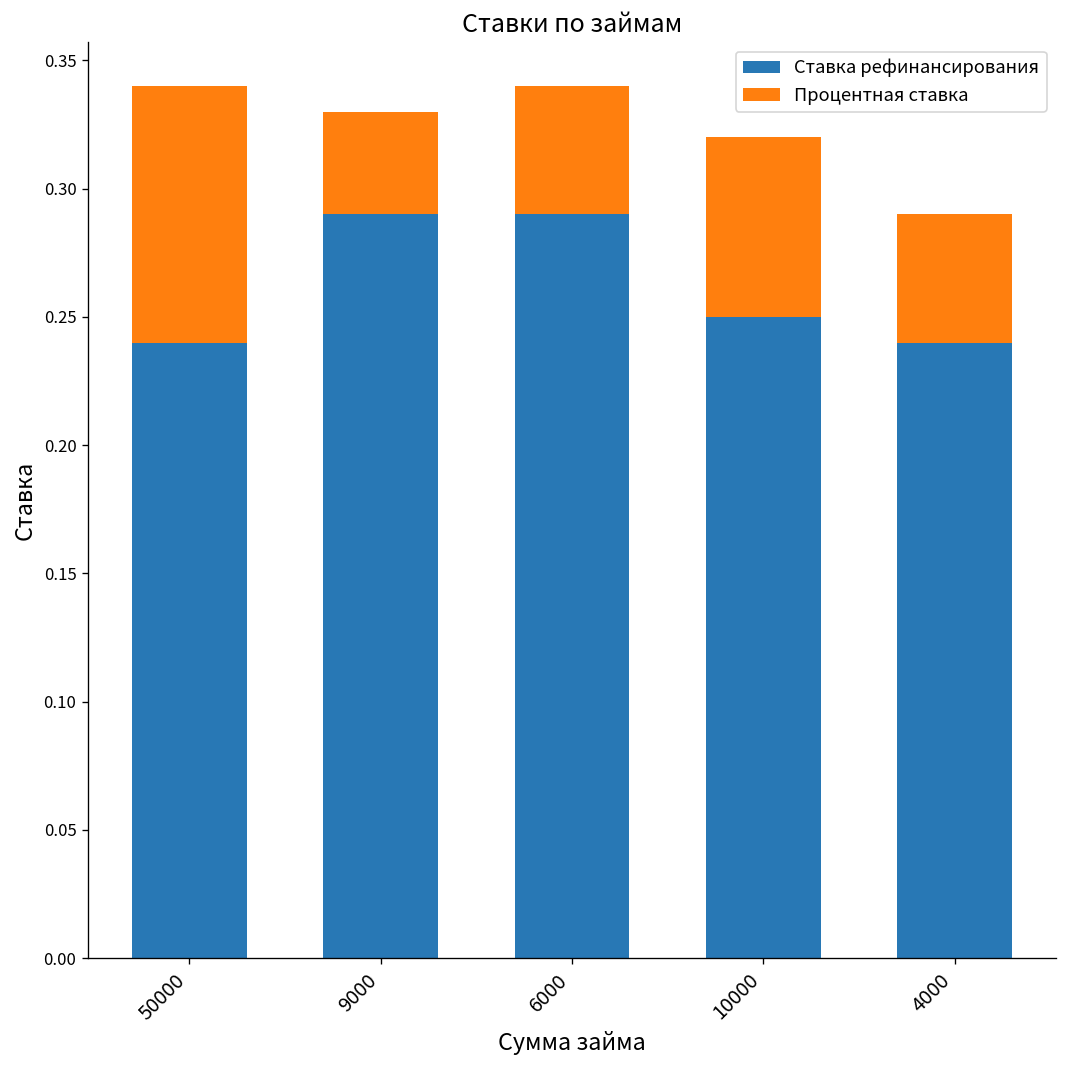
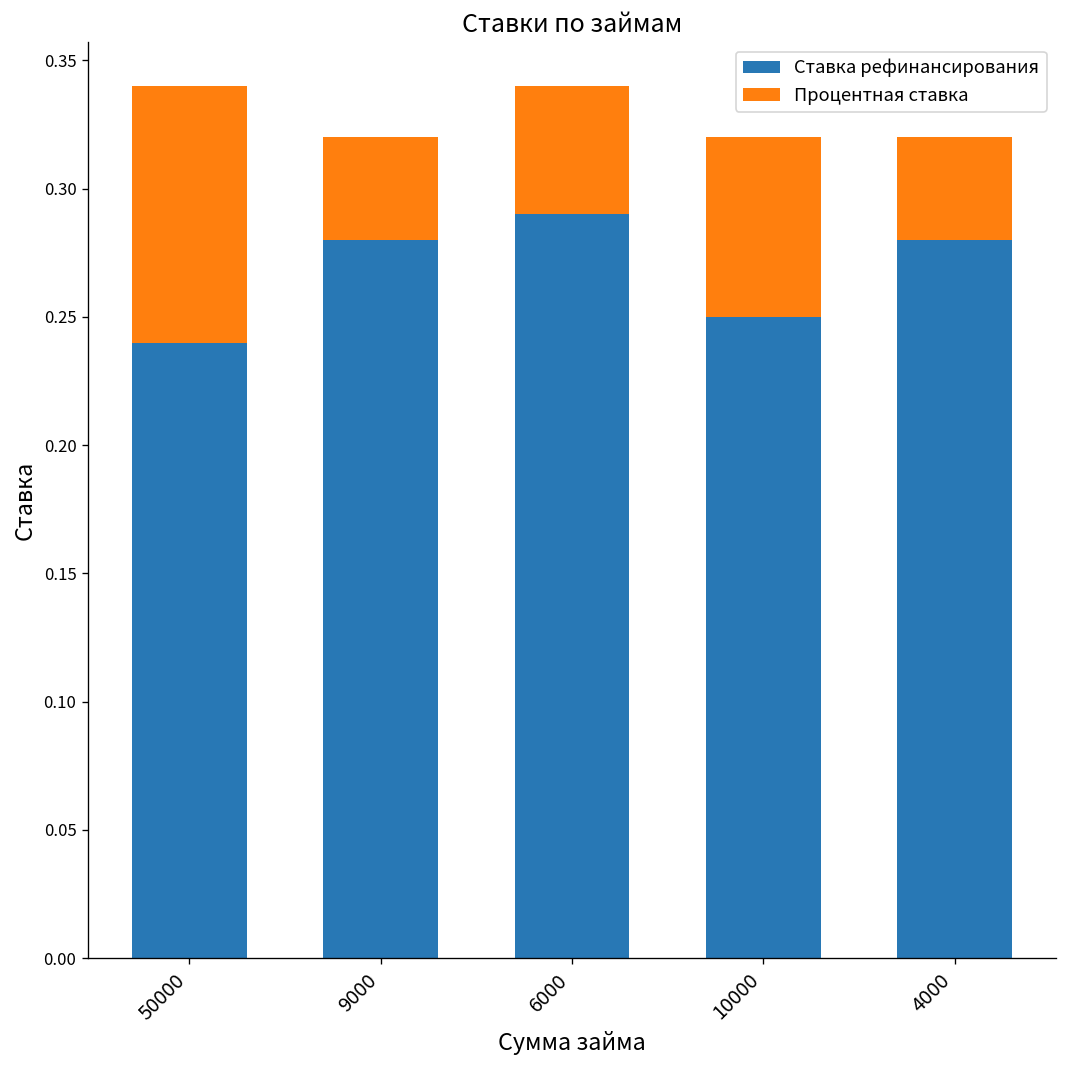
Ставка рефинансирования, 9000: 0.29 -> 0.28
Ставка рефинансирования, 4000: 0.24 -> 0.28
Процентная ставка, 4000: 0.05 -> 0.04
